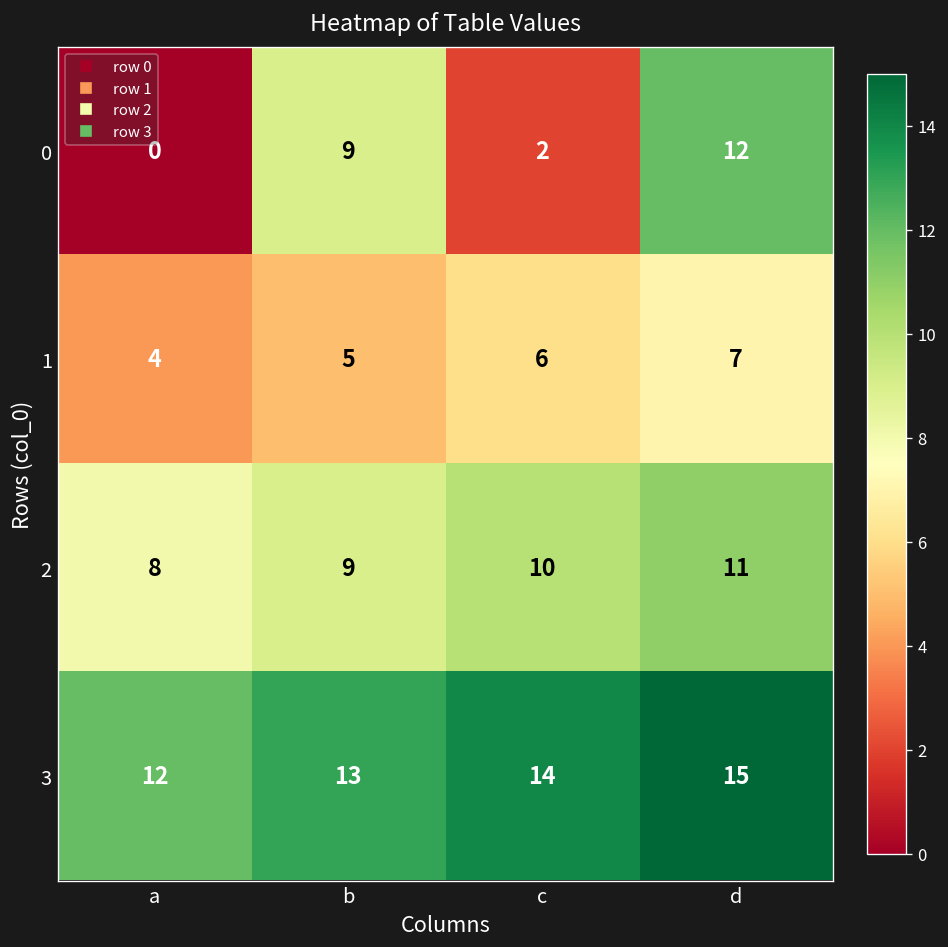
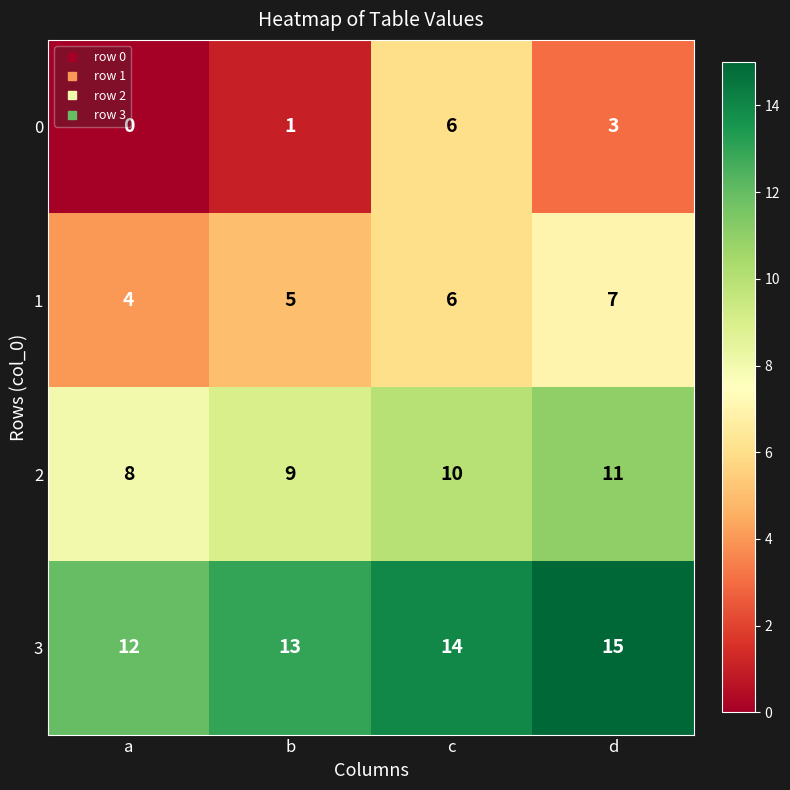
0, b: 9 -> 1
0, c: 2 -> 6
0, d: 12 -> 3
